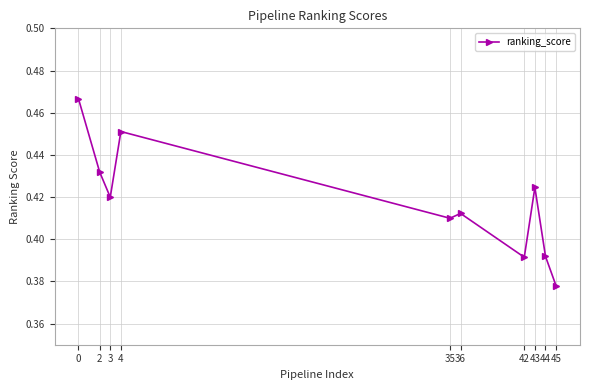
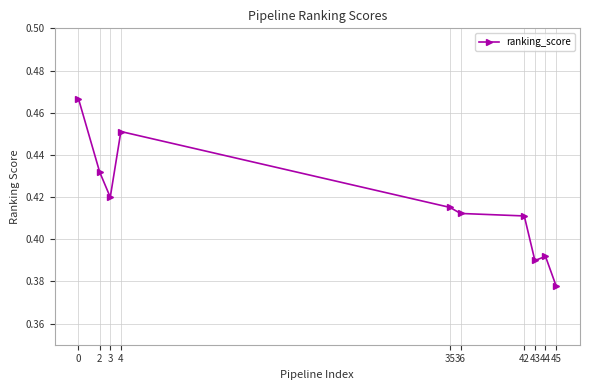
35: 0.410 -> 0.415
42: 0.391 -> 0.411
43: 0.425 -> 0.390
